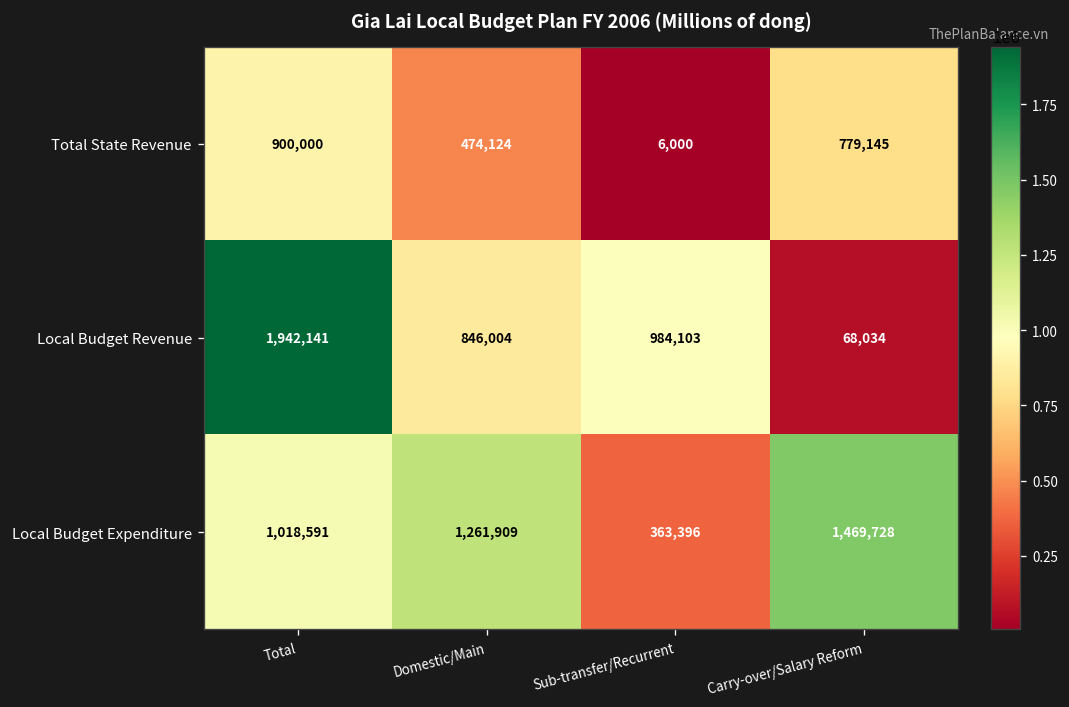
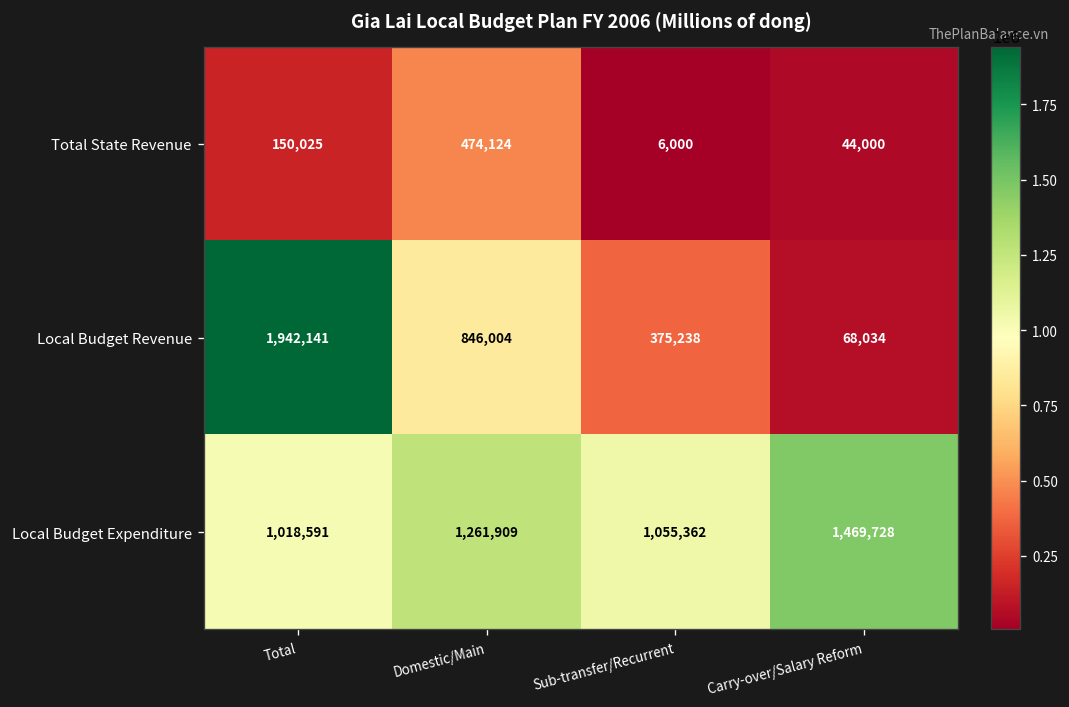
Total State Revenue, Total: 900,000 -> 150,025
Total State Revenue, Carry-over/Salary Reform: 779,145 -> 44,000
Local Budget Revenue, Sub-transfer/Recurrent: 984,103 -> 375,238
Local Budget Expenditure, Sub-transfer/Recurrent: 363,396 -> 1,055,362
